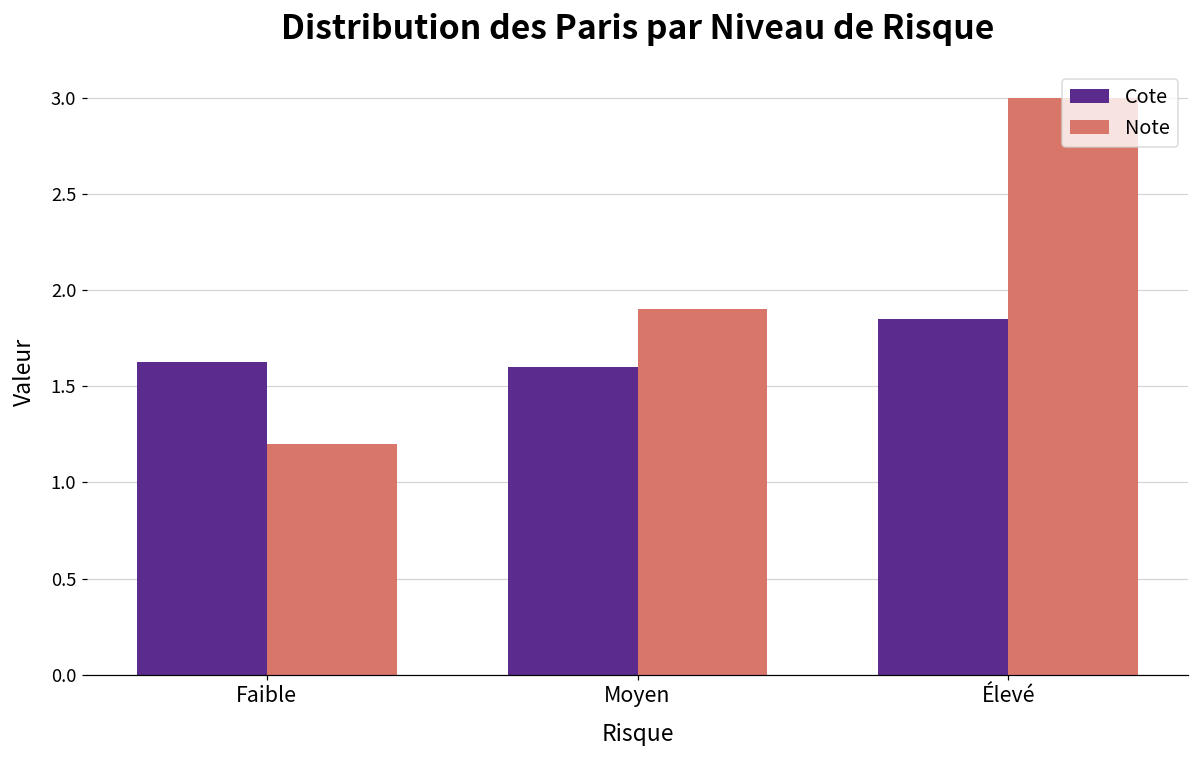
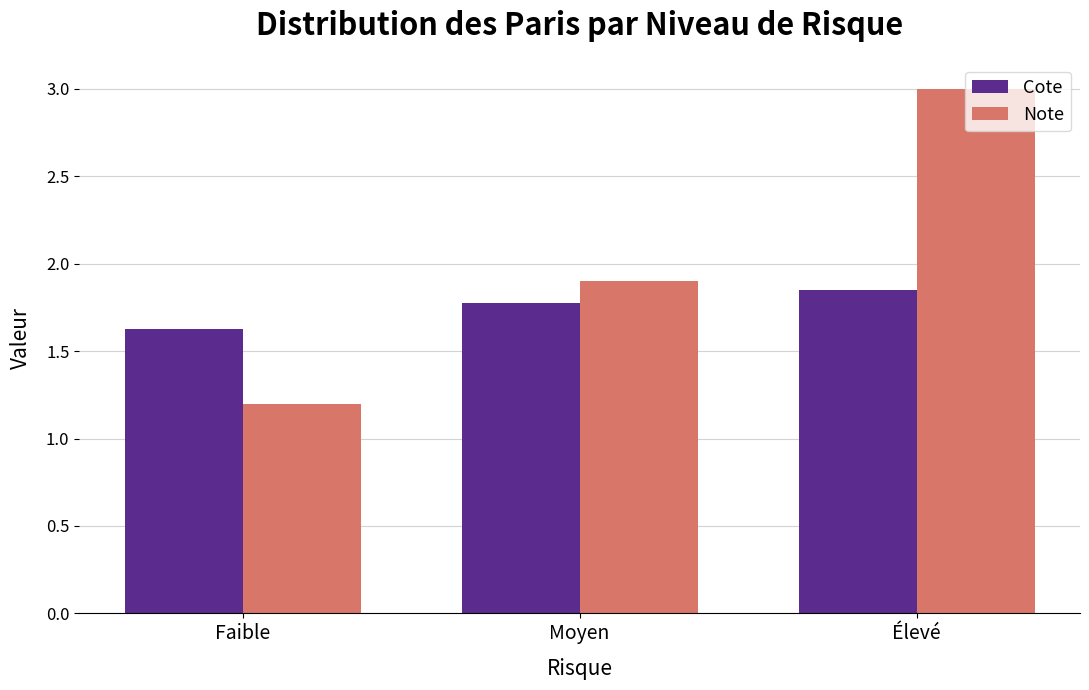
Cote, Moyen: 1.60 -> 1.78
